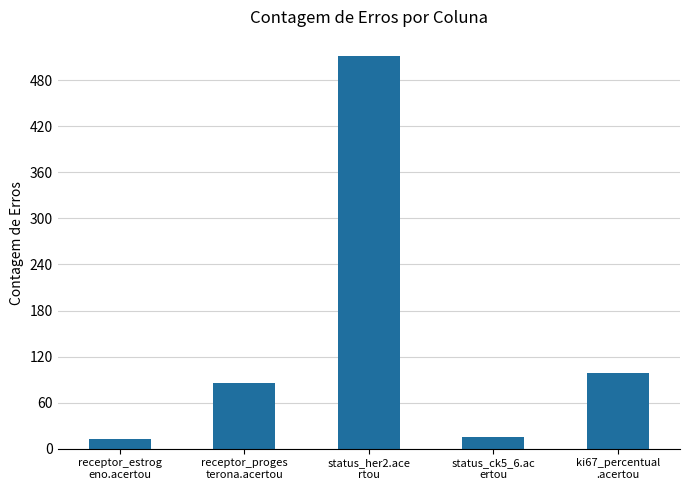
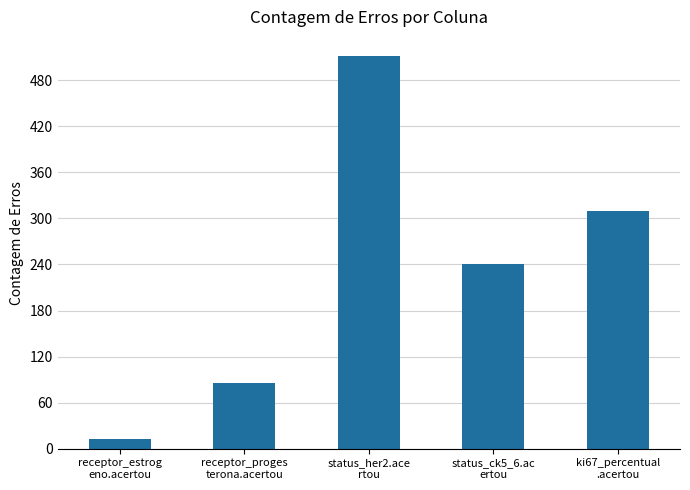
status_ck5_6.ac ertou: 20 -> 240
ki67_percentual .acertou: 100 -> 310
